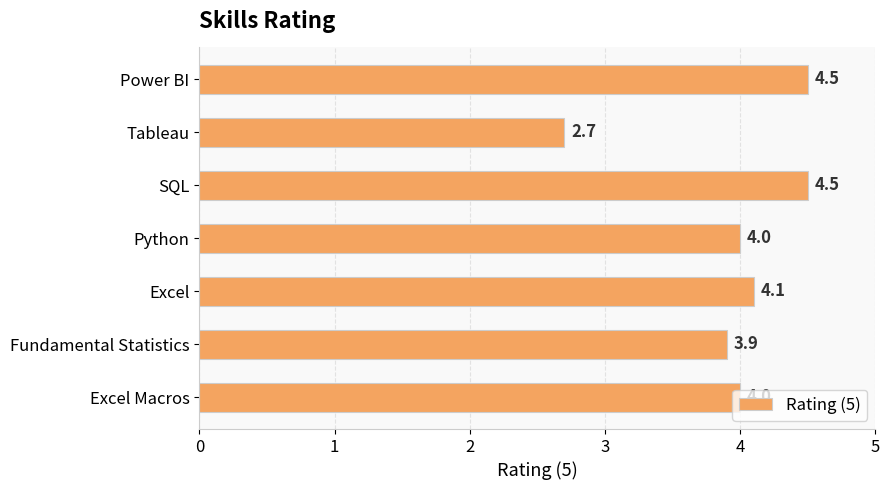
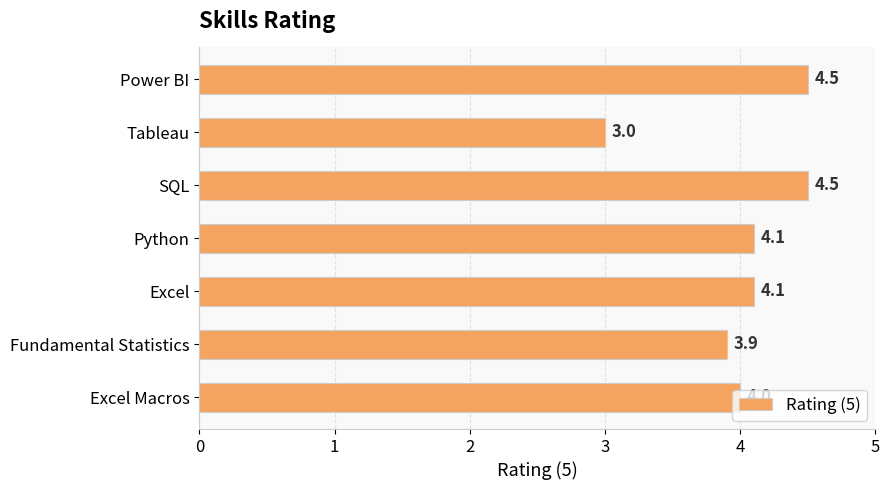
Tableau: 2.7 -> 3.0
Python: 4.0 -> 4.1
